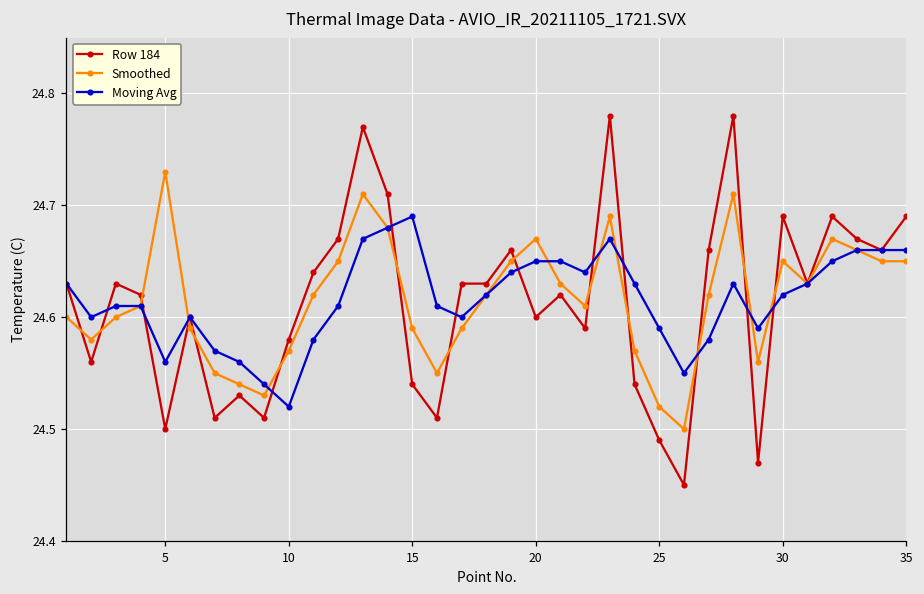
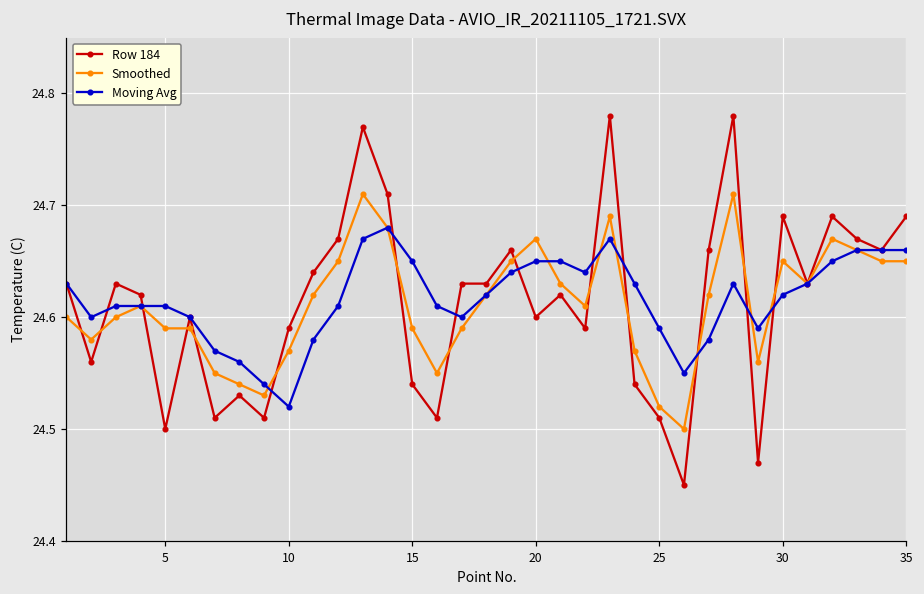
Smoothed, 5: 24.73 -> 24.59
Moving Avg, 5: 24.56 -> 24.61
Row 184, 10: 24.58 -> 24.59
Moving Avg, 15: 24.69 -> 24.65
Row 184, 25: 24.49 -> 24.51
